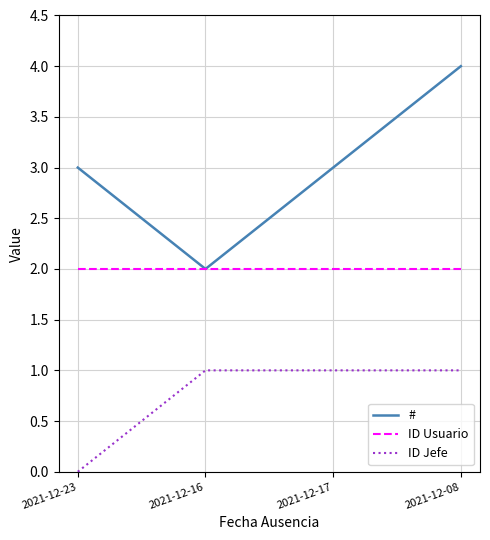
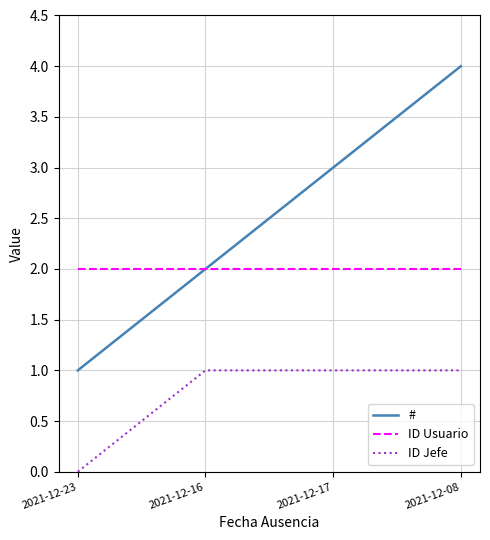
#, 2021-12-23: 3 -> 1
